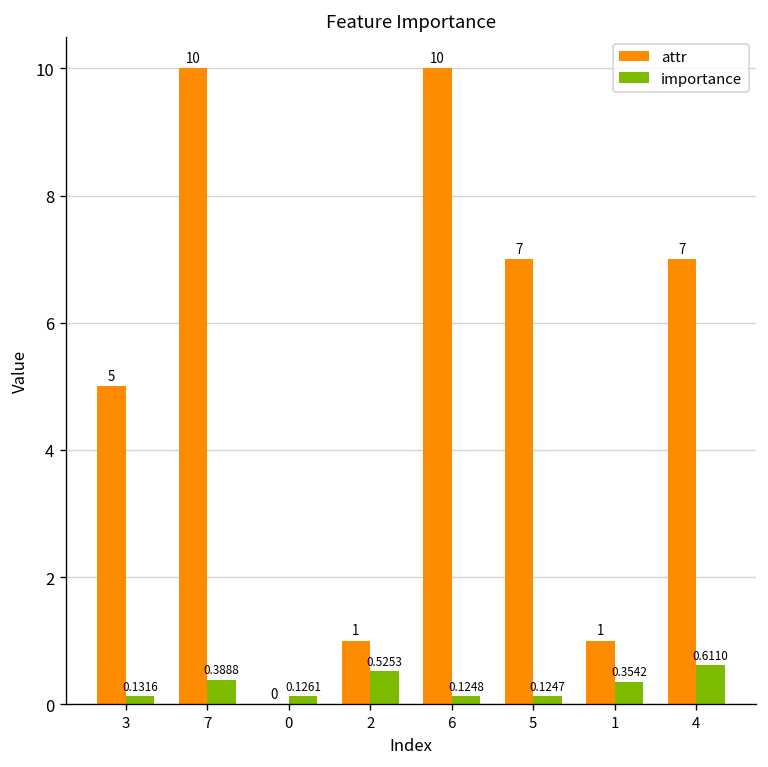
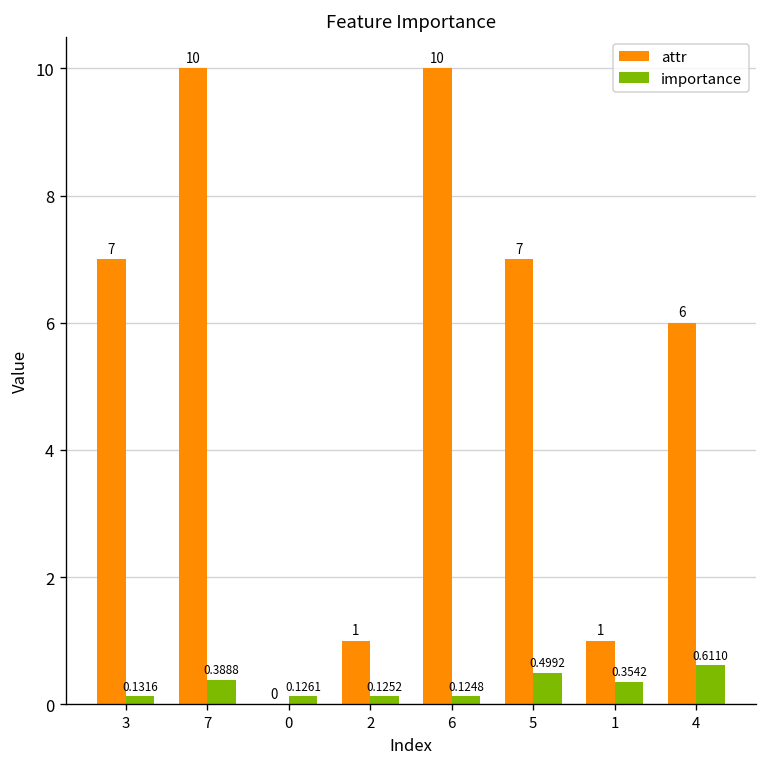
attr, 3: 5 -> 7
importance, 2: 0.5253 -> 0.1252
importance, 5: 0.1247 -> 0.4992
attr, 4: 7 -> 6
